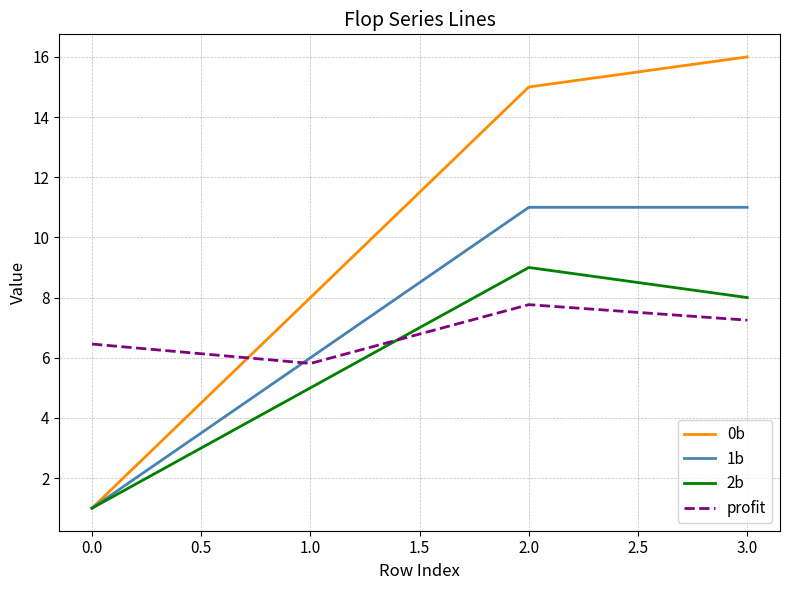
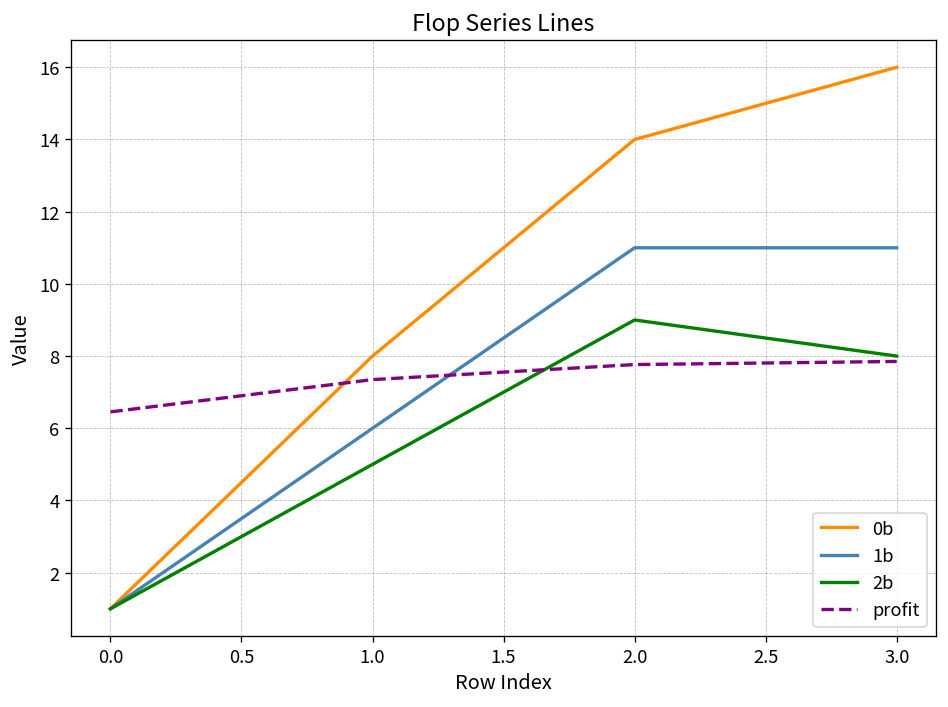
profit, 1.0: 5.8 -> 7.3
0b, 2.0: 15 -> 14
profit, 3.0: 7.2 -> 7.9
